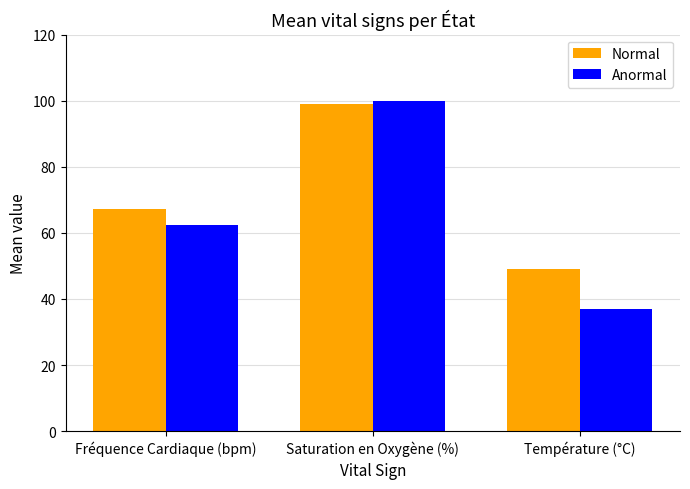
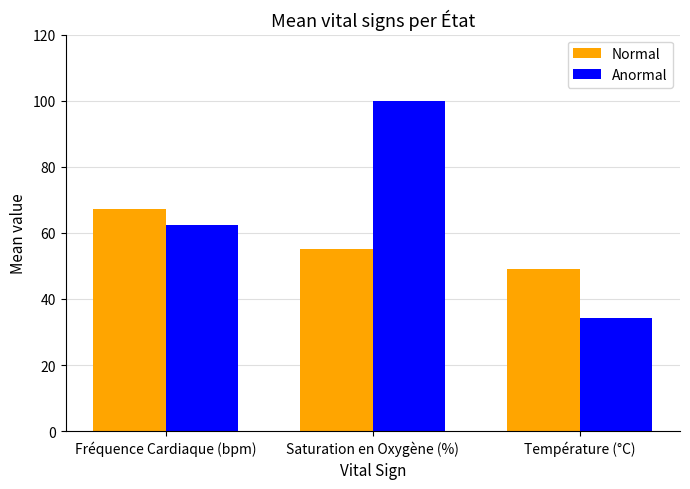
Normal, Saturation en Oxygène (%): 99 -> 55
Anormal, Température (°C): 37 -> 34
